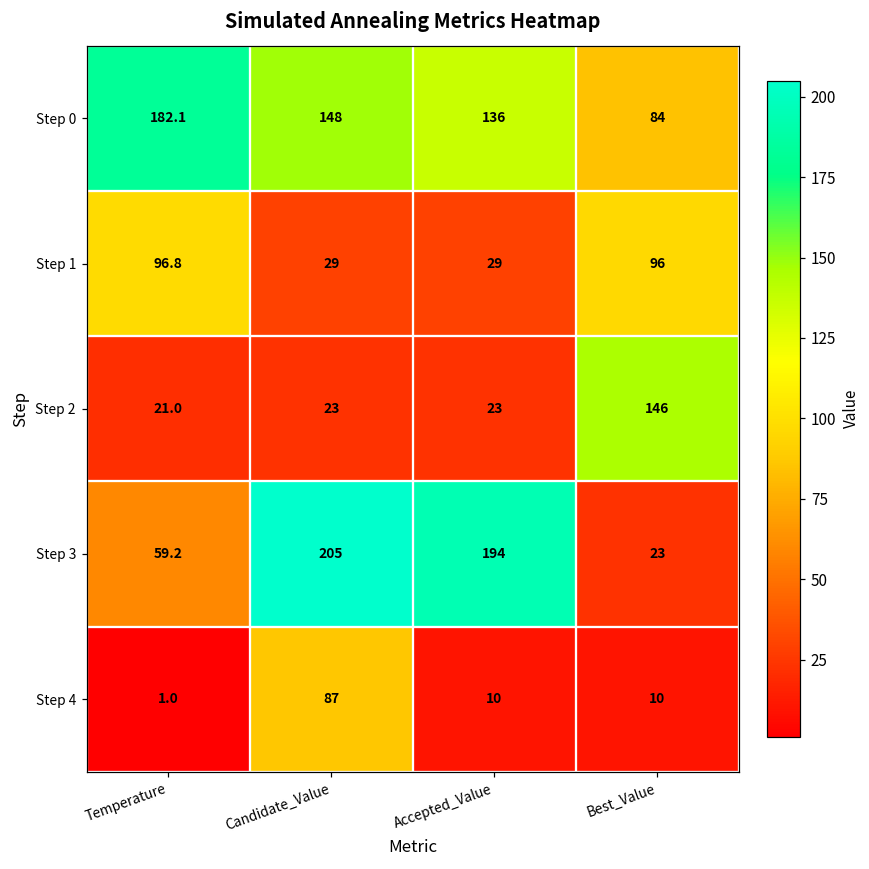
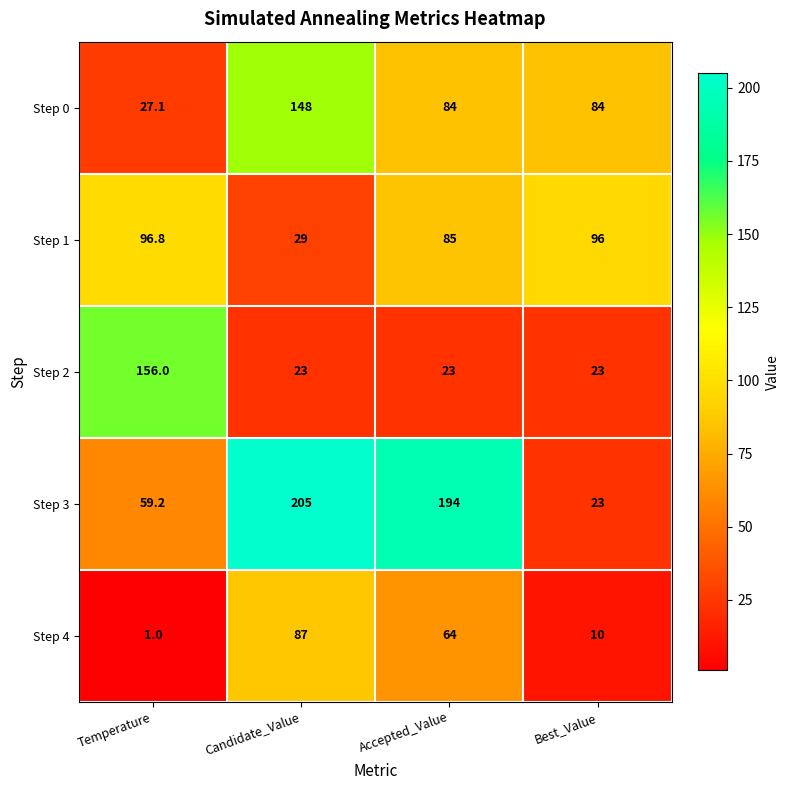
Step 0, Temperature: 182.1 -> 27.1
Step 0, Accepted_Value: 136 -> 84
Step 1, Accepted_Value: 29 -> 85
Step 2, Temperature: 21.0 -> 156.0
Step 2, Best_Value: 146 -> 23
Step 4, Accepted_Value: 10 -> 64
